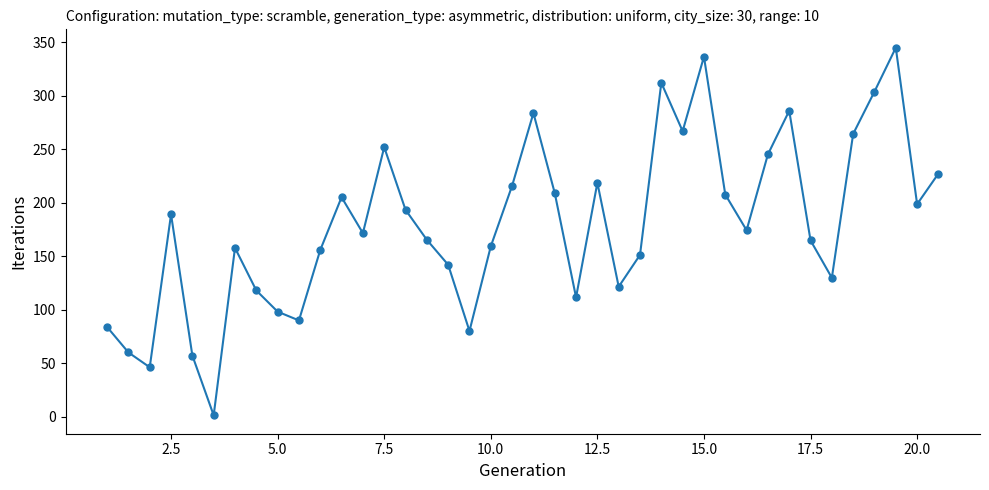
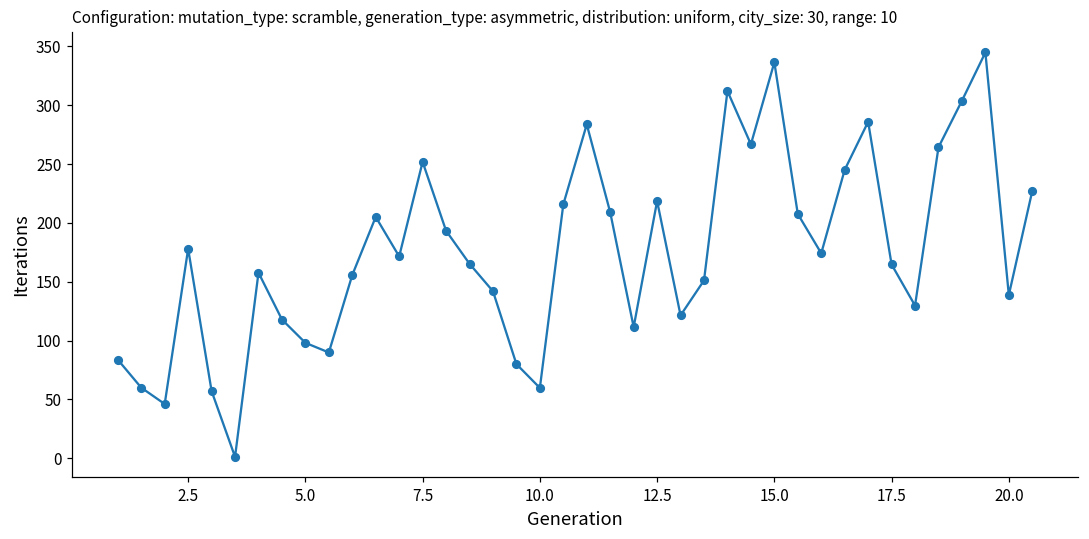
2.5: 189 -> 178
10.0: 159 -> 60
20.0: 199 -> 139
